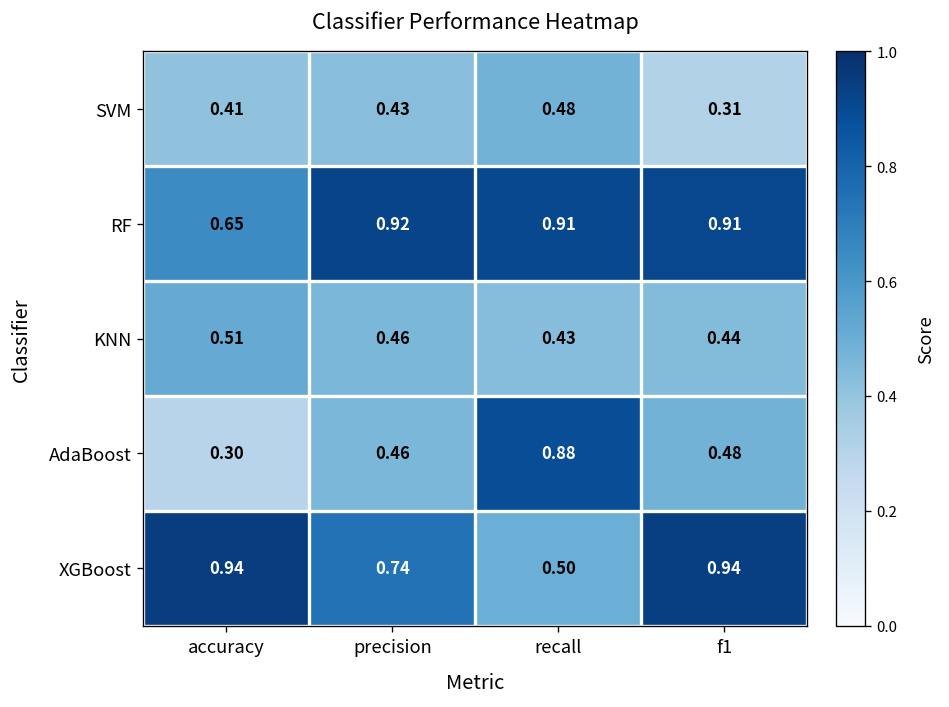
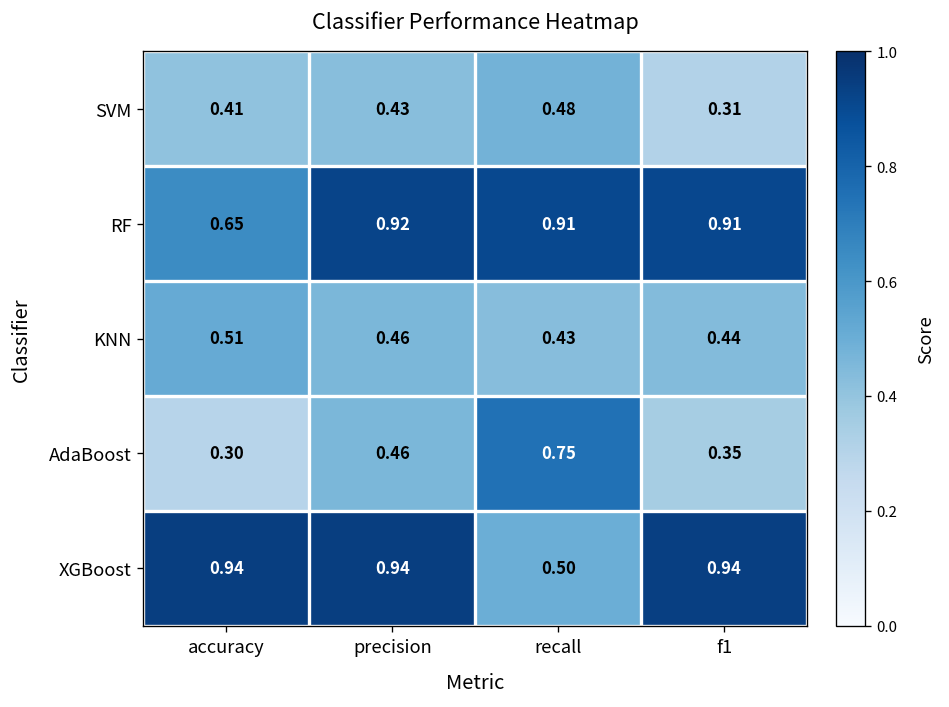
AdaBoost, recall: 0.88 -> 0.75
AdaBoost, f1: 0.48 -> 0.35
XGBoost, precision: 0.74 -> 0.94
